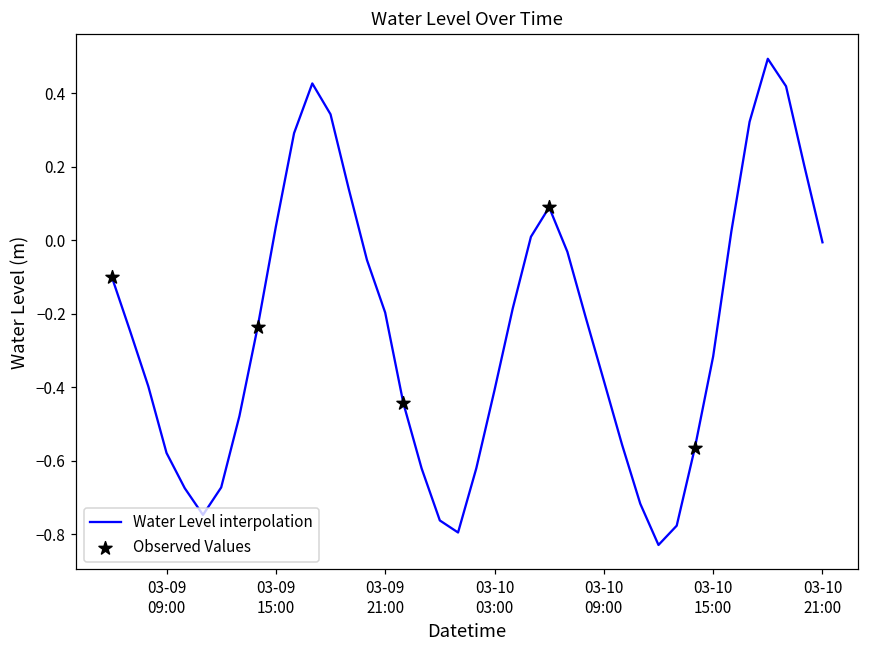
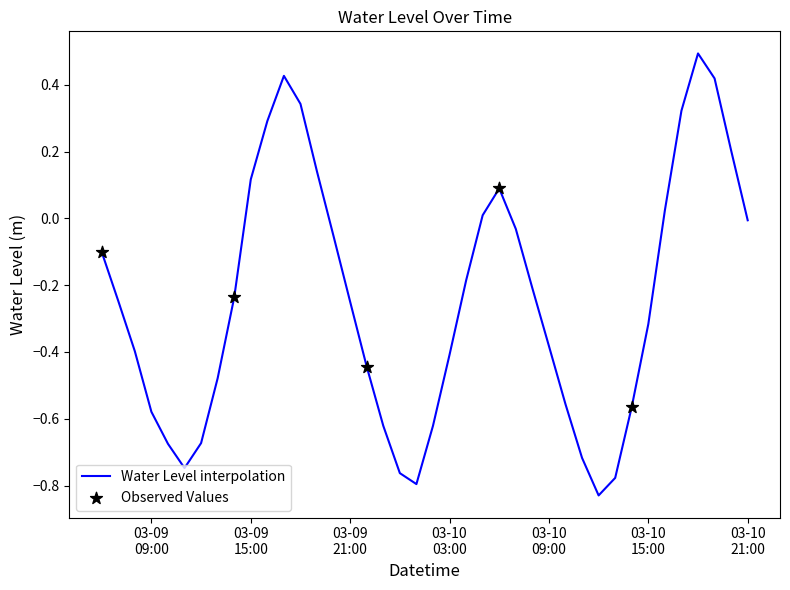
Water Level interpolation, 03-09 15:00: 0.04 -> 0.12
Water Level interpolation, 03-09 21:00: -0.20 -> -0.25
